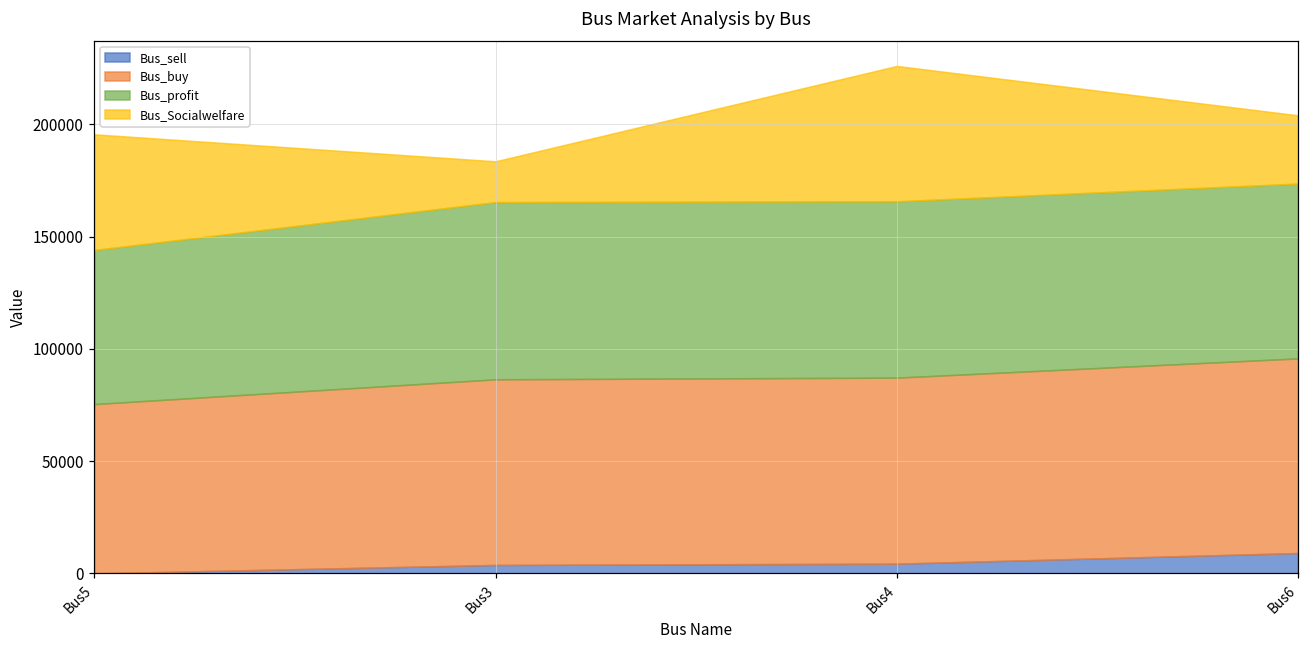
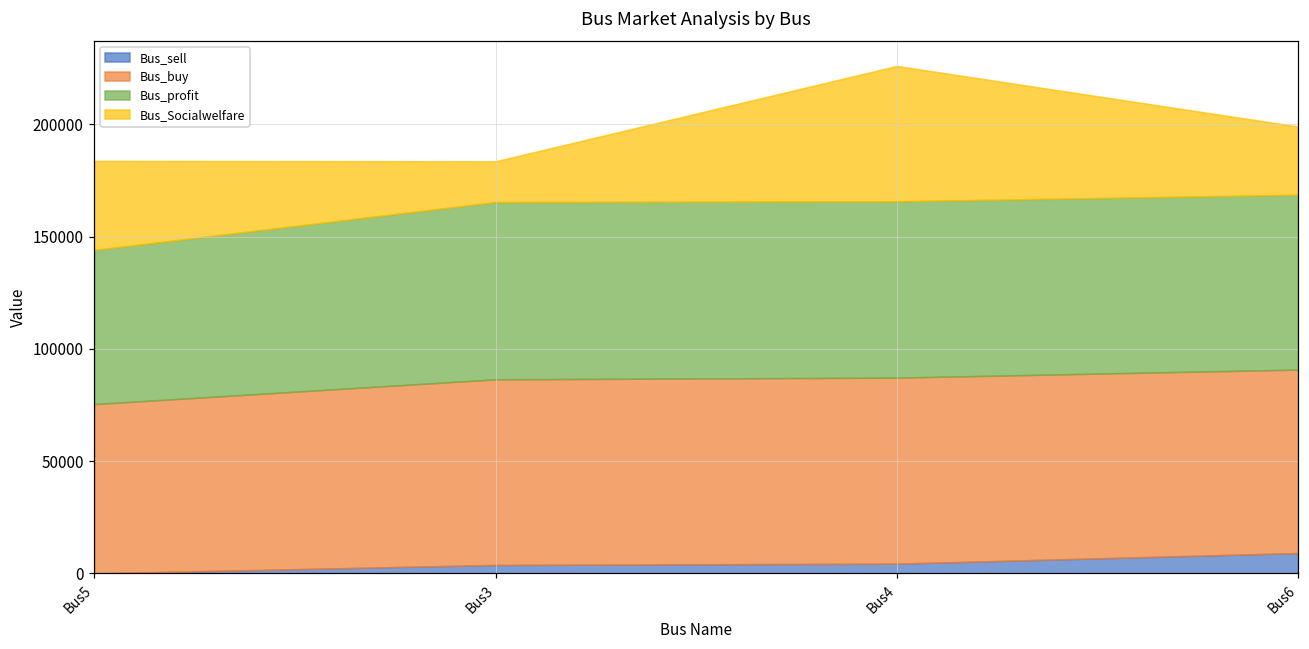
Bus_Socialwelfare, Bus5: 52000 -> 40000
Bus_buy, Bus6: 87000 -> 82000
